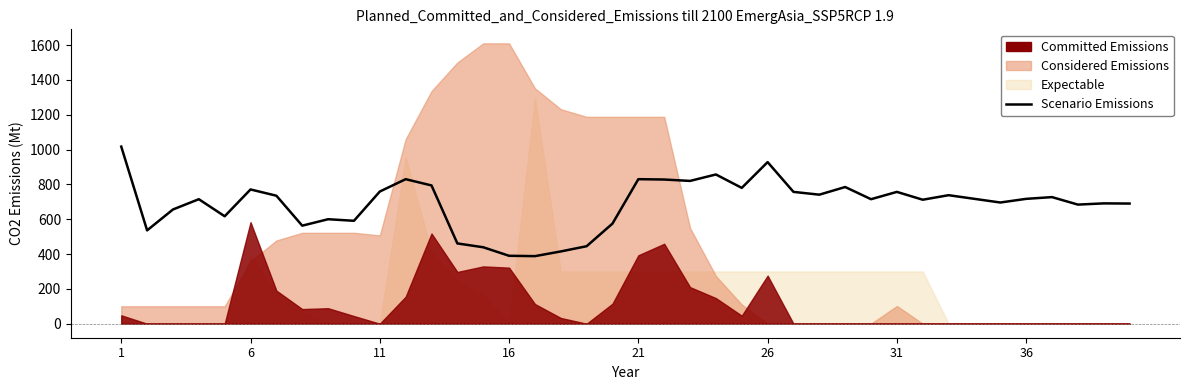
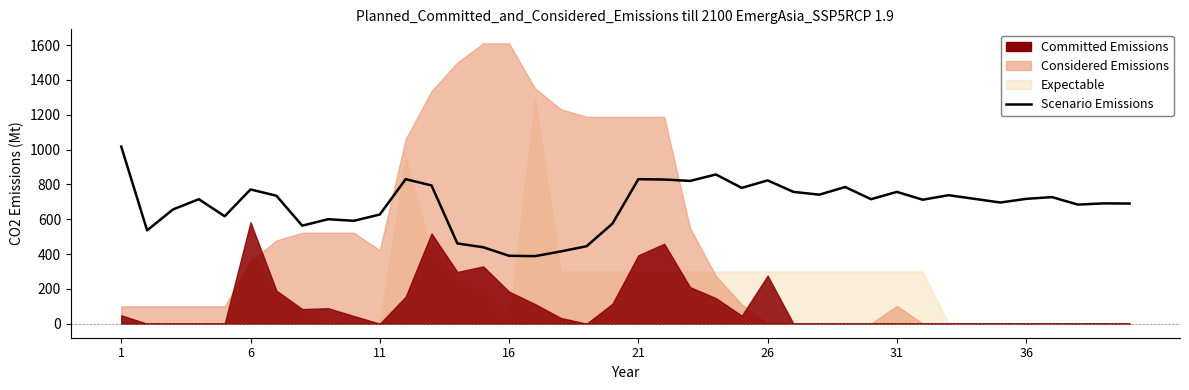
Scenario Emissions, 11: 760 -> 630
Considered Emissions, 11: 510 -> 420
Committed Emissions, 16: 320 -> 180
Scenario Emissions, 26: 930 -> 820
